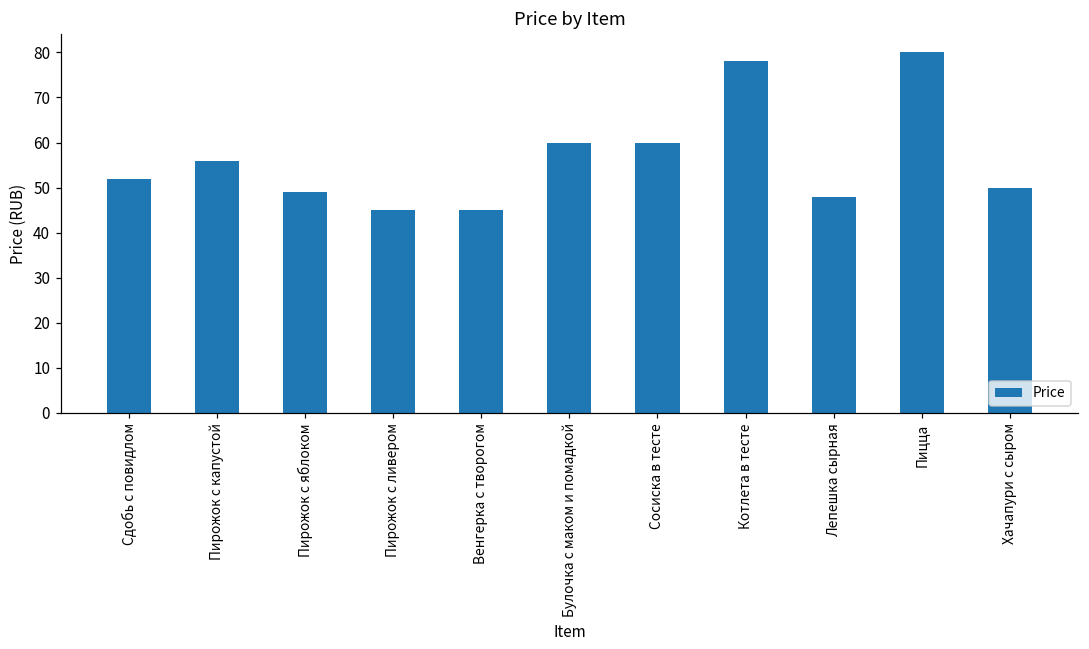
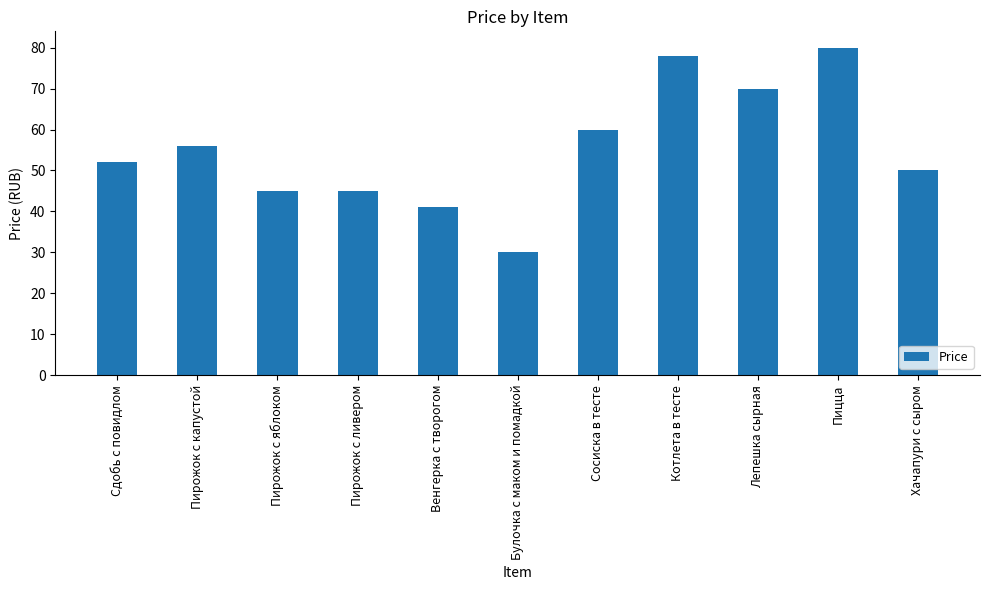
Пирожок с яблоком: 49 -> 45
Венгерка с творогом: 45 -> 41
Булочка с маком и помадкой: 60 -> 30
Лепешка сырная: 48 -> 70
